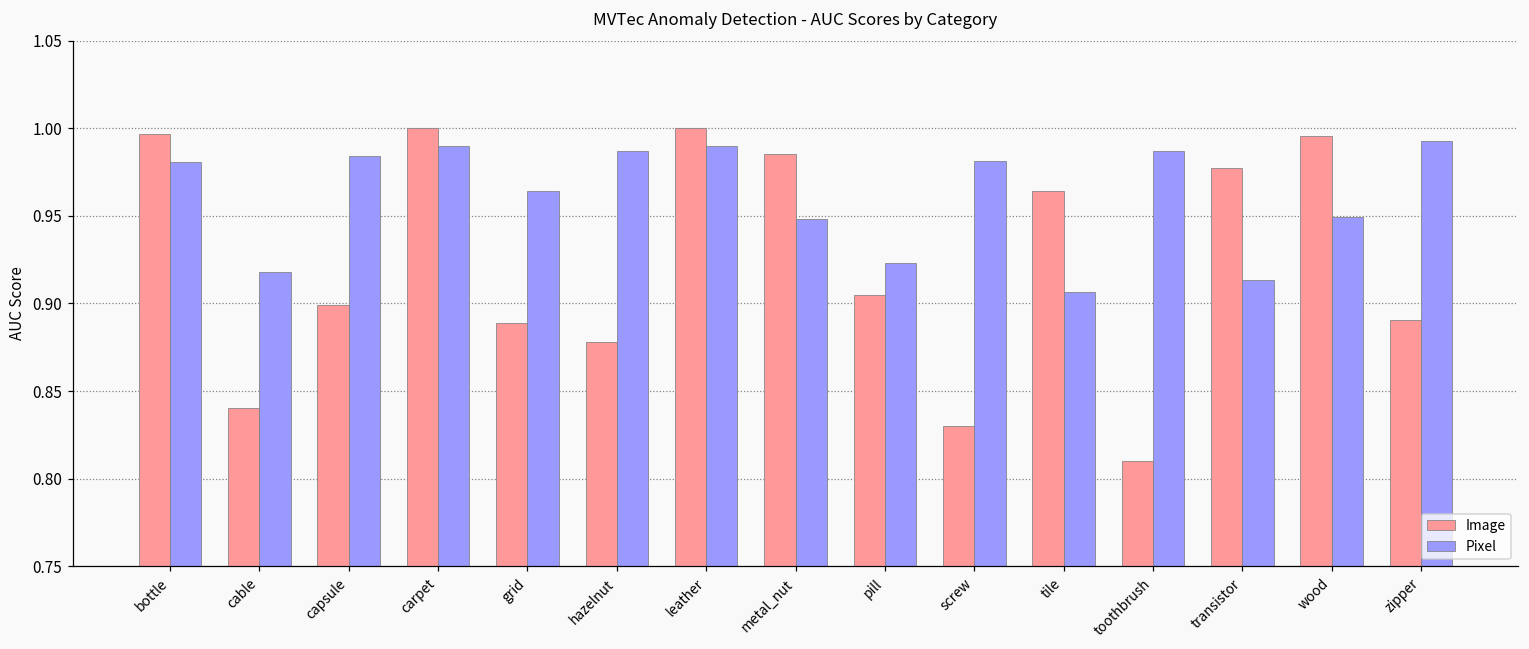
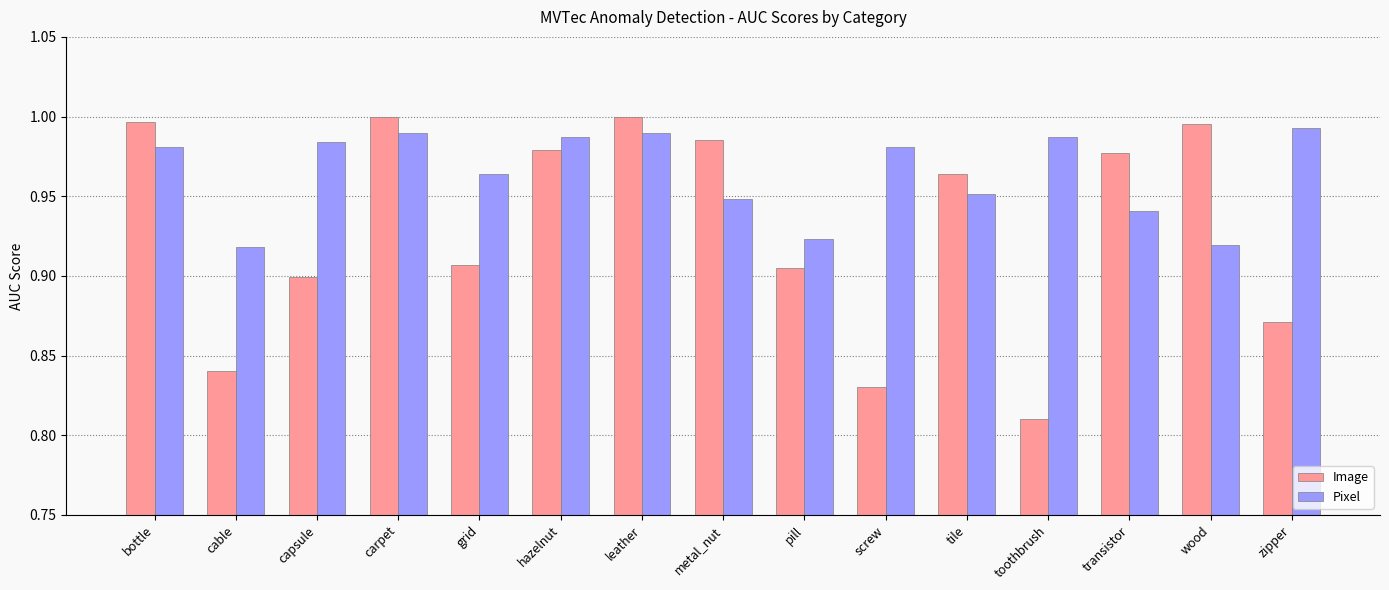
Image, grid: 0.889 -> 0.907
Image, hazelnut: 0.878 -> 0.979
Pixel, tile: 0.907 -> 0.952
Pixel, transistor: 0.913 -> 0.940
Pixel, wood: 0.949 -> 0.920
Image, zipper: 0.890 -> 0.871
